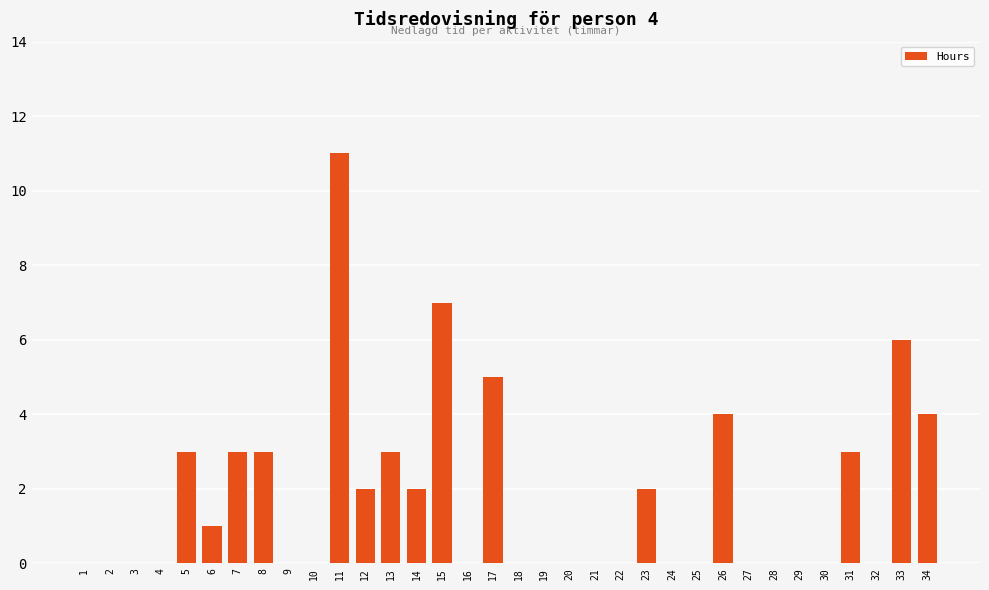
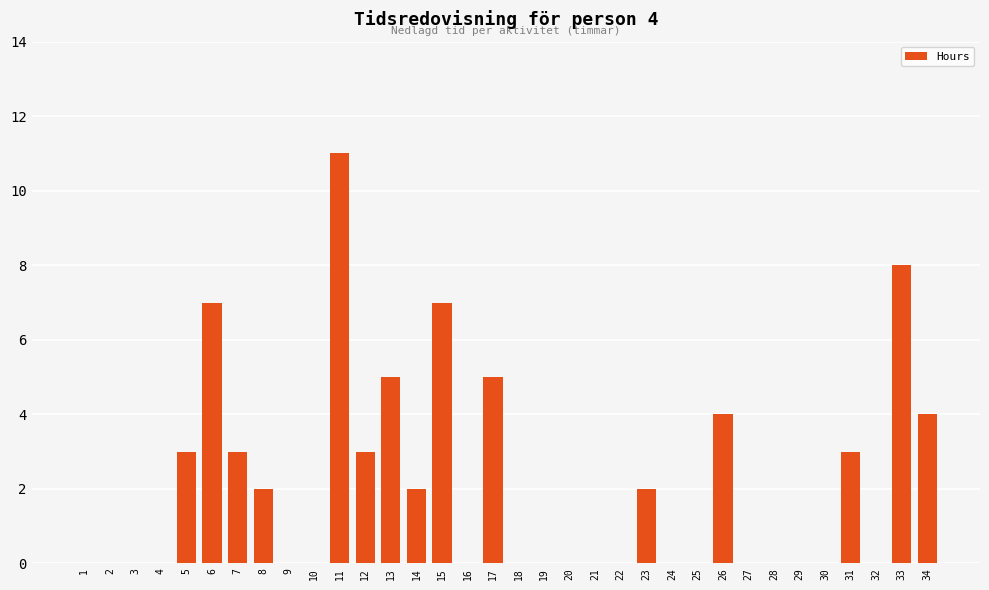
6: 1 -> 7
8: 3 -> 2
12: 2 -> 3
13: 3 -> 5
33: 6 -> 8
